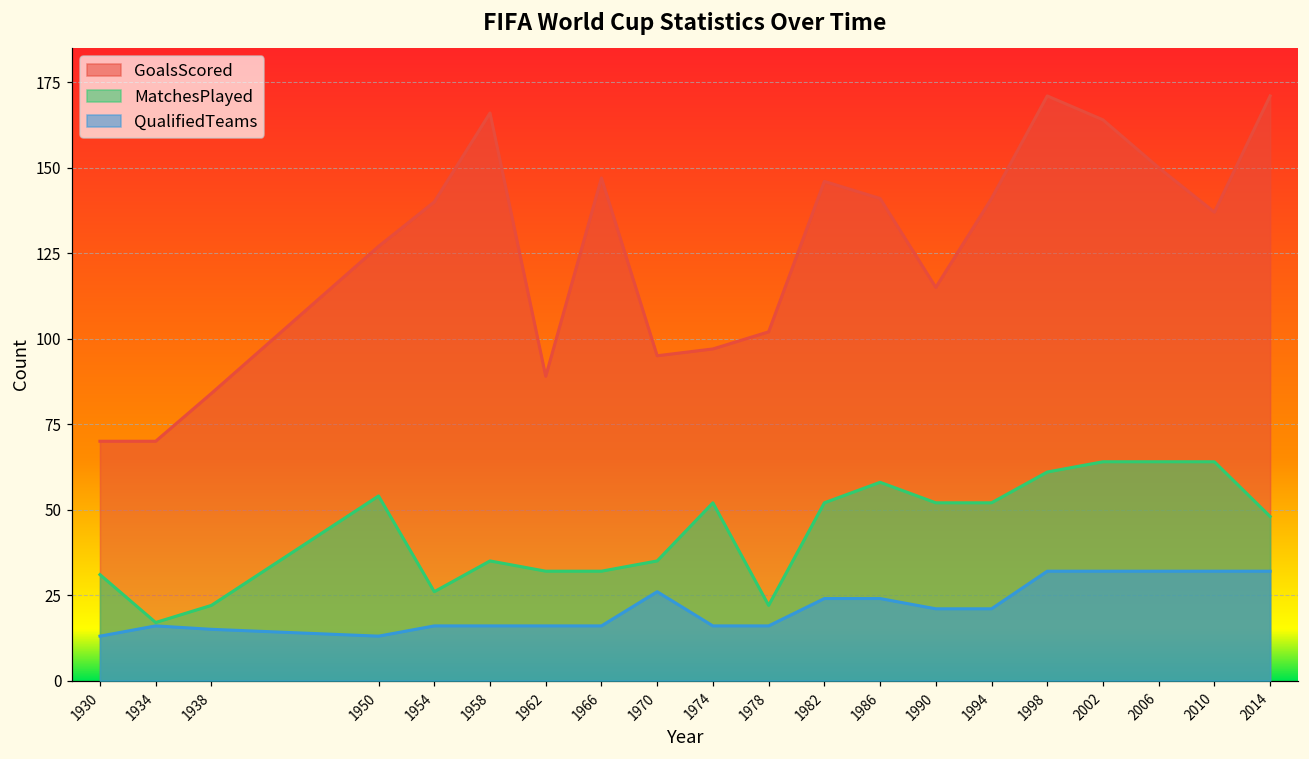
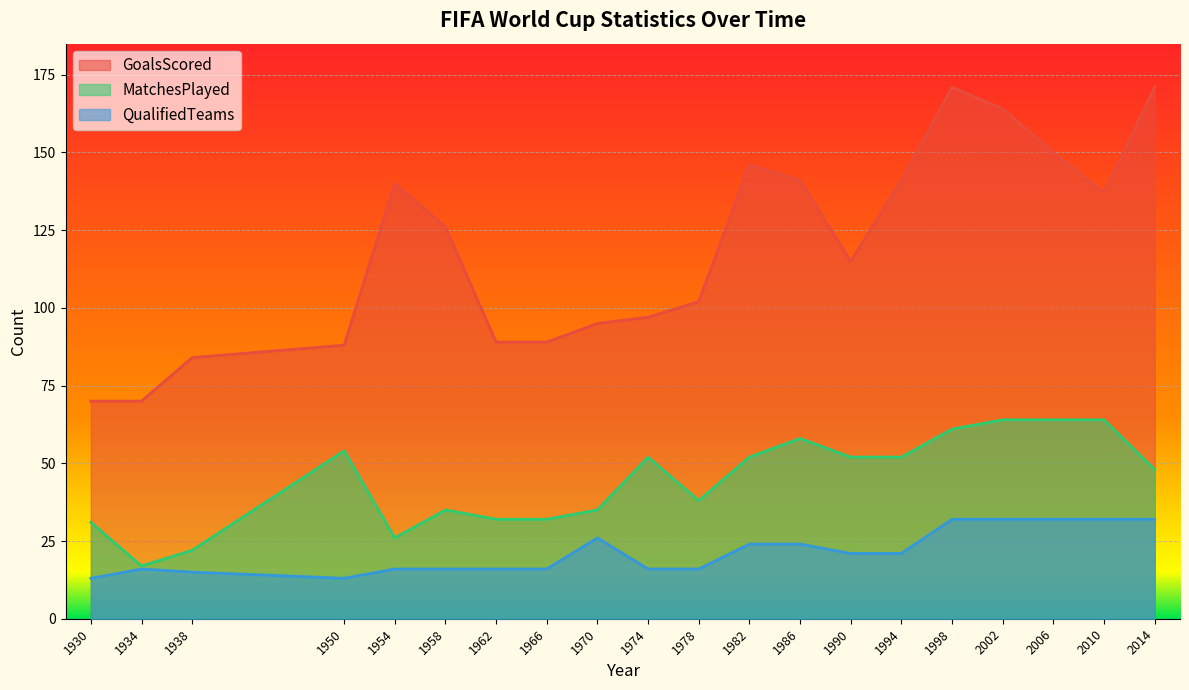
GoalsScored, 1950: 127 -> 88
GoalsScored, 1958: 166 -> 126
GoalsScored, 1966: 147 -> 89
MatchesPlayed, 1978: 22 -> 38
